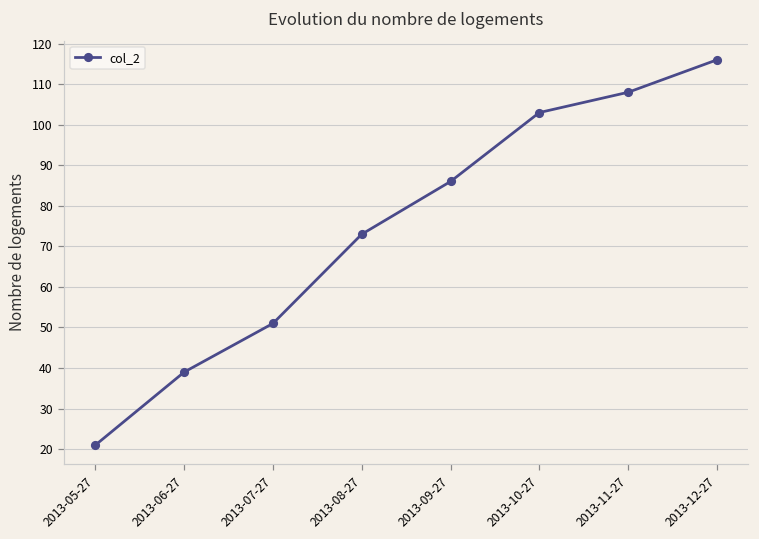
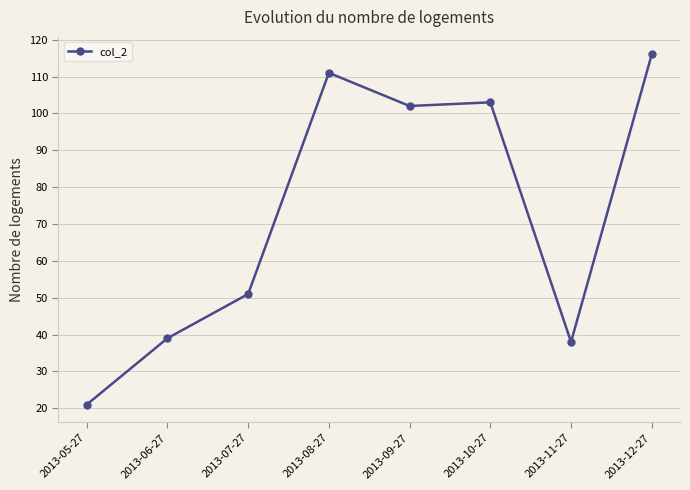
2013-08-27: 73 -> 111
2013-09-27: 86 -> 102
2013-11-27: 108 -> 38
